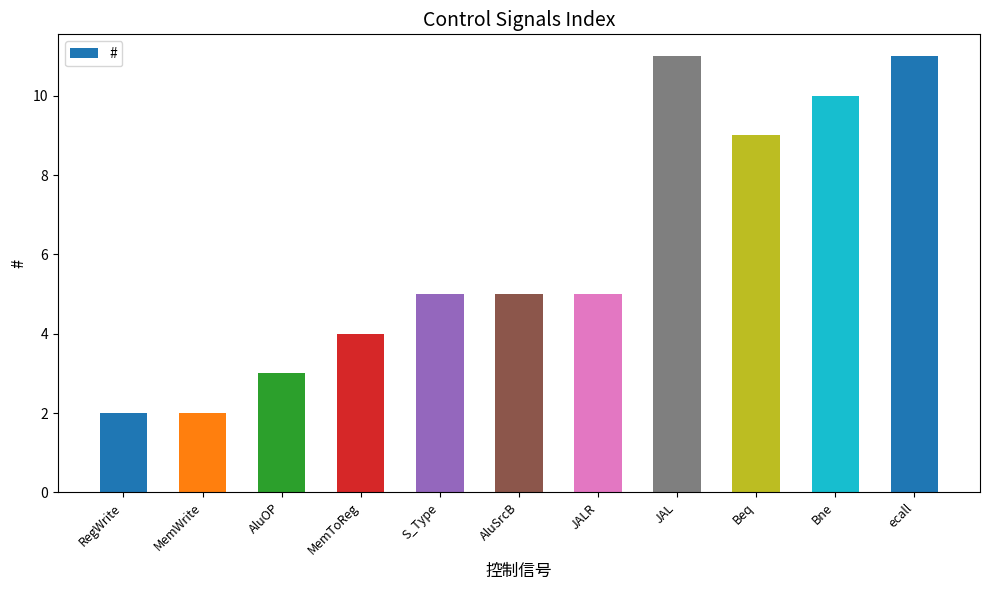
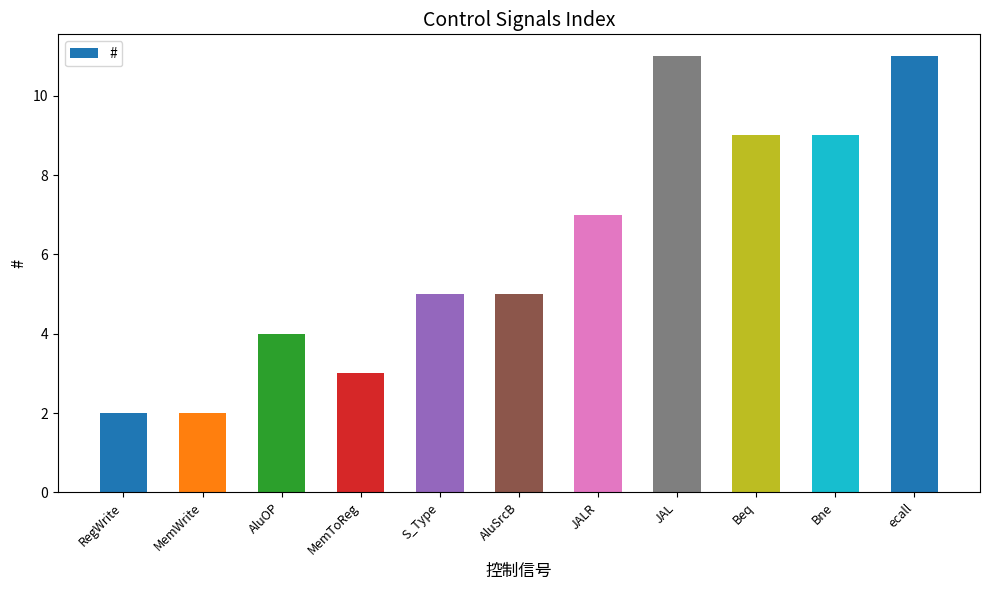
AluOP: 3 -> 4
MemToReg: 4 -> 3
JALR: 5 -> 7
Bne: 10 -> 9
